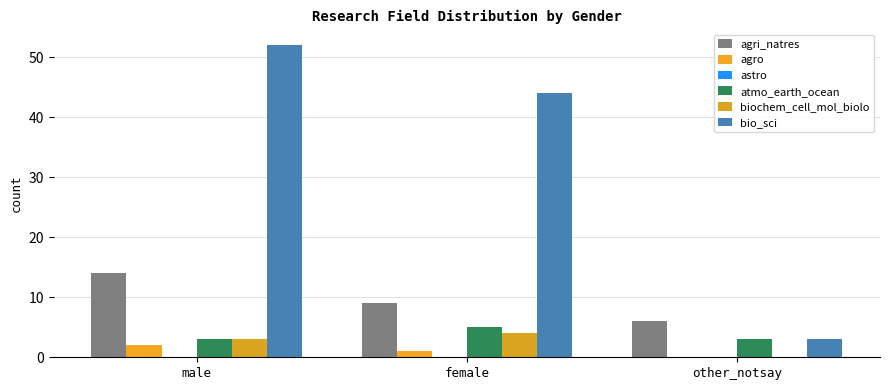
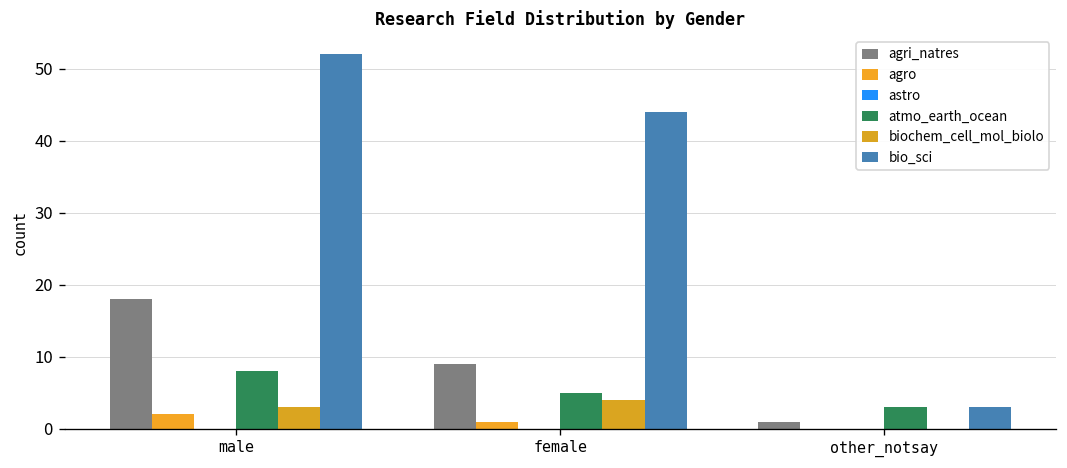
agri_natres, male: 14 -> 18
atmo_earth_ocean, male: 3 -> 8
agri_natres, other_notsay: 6 -> 1
